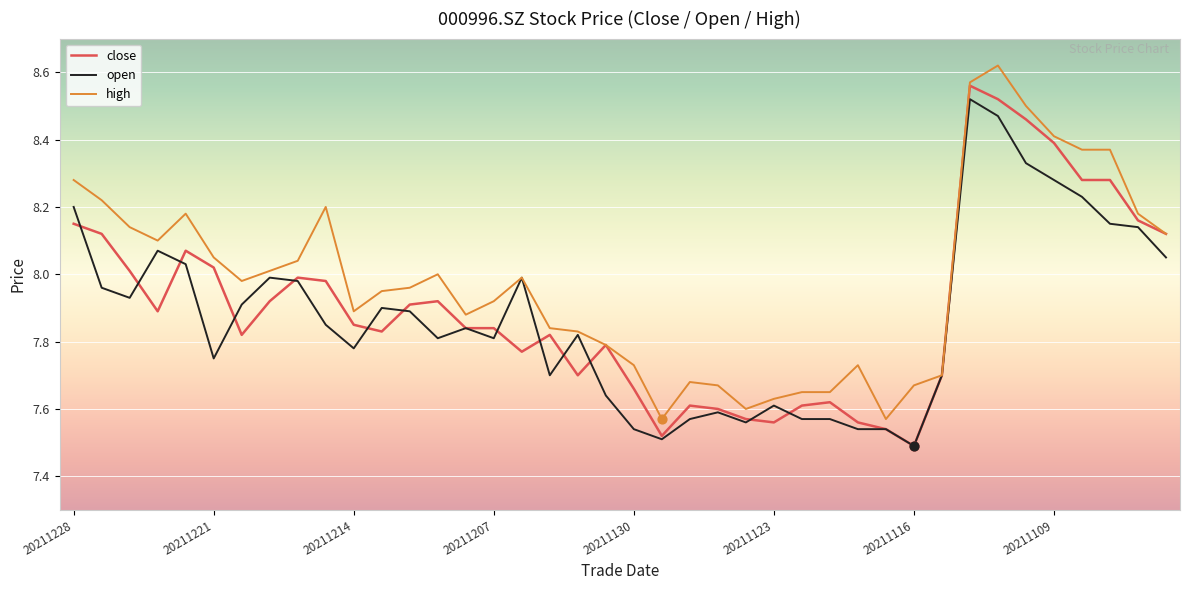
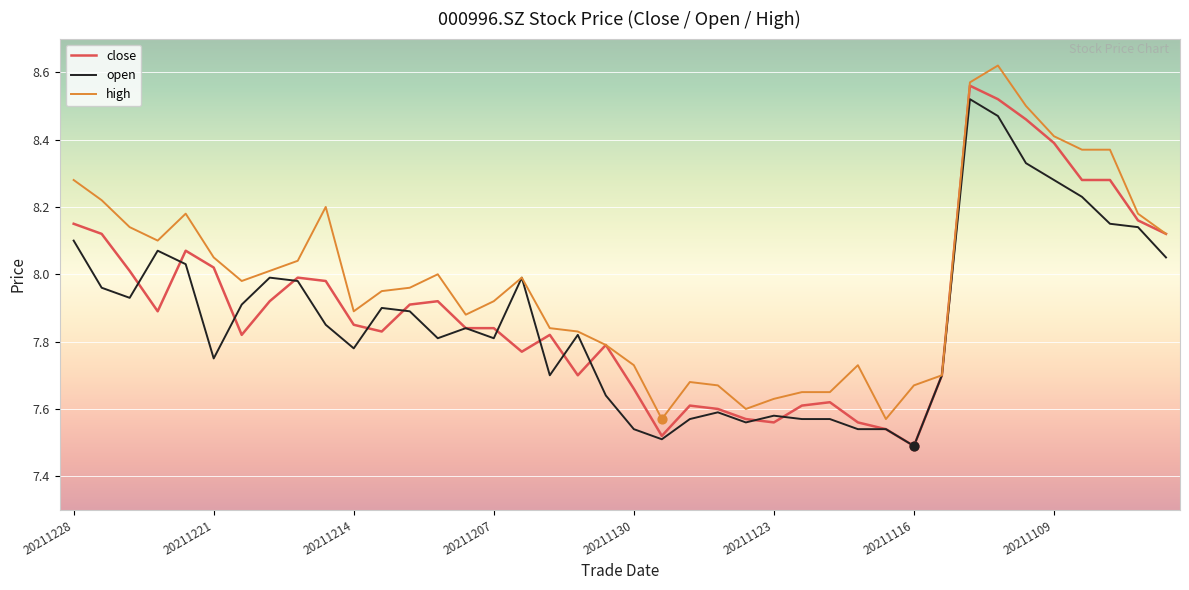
open, 20211228: 8.2 -> 8.1
open, 20211123: 7.61 -> 7.58
